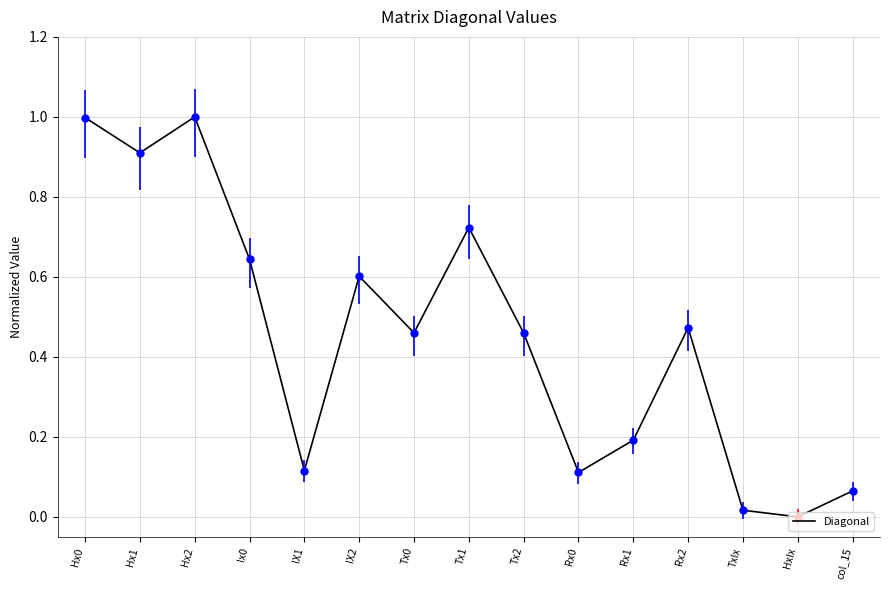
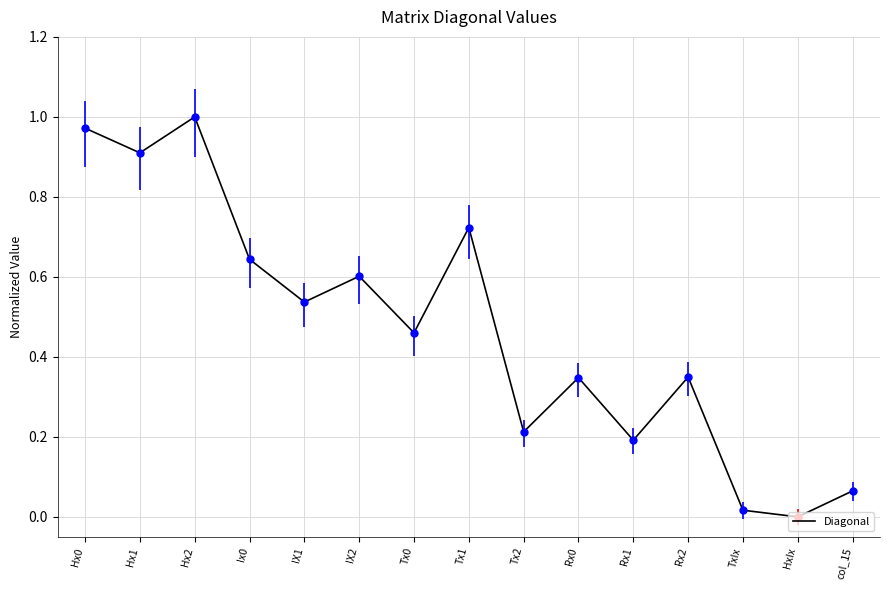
Diagonal, Hx0: 1.00 -> 0.97
Diagonal, IX1: 0.12 -> 0.54
Diagonal, Tx2: 0.46 -> 0.21
Diagonal, Rx0: 0.11 -> 0.35
Diagonal, Rx2: 0.47 -> 0.35
